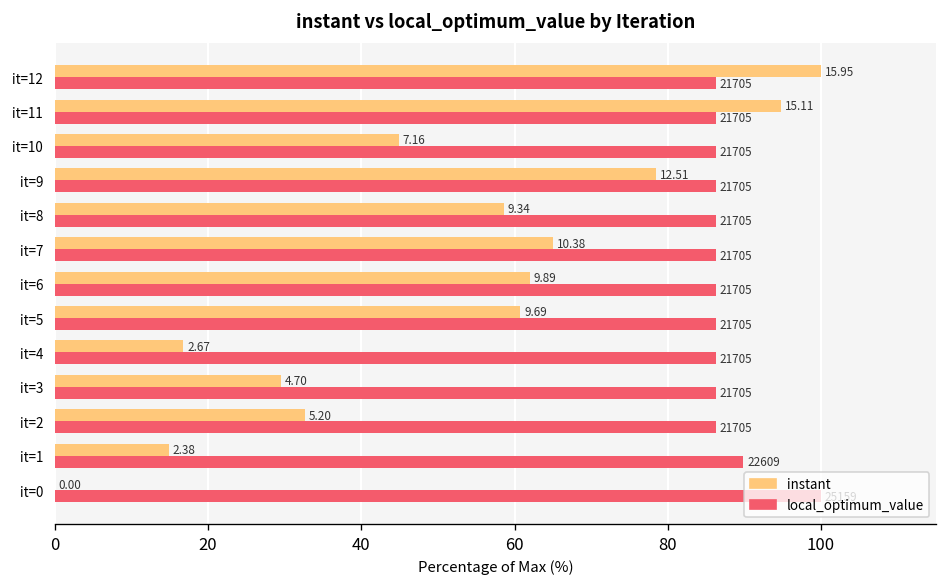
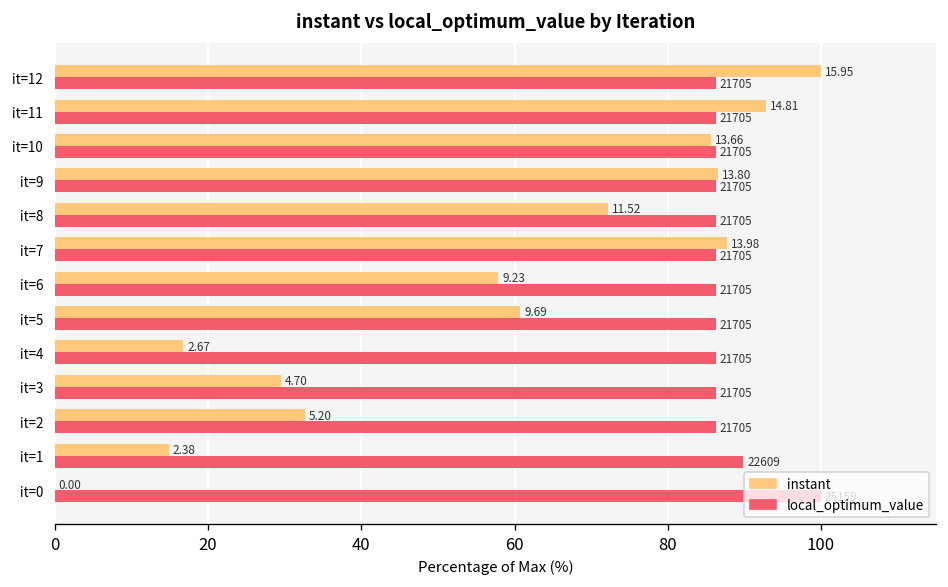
instant, it=11: 15.11 -> 14.81
instant, it=10: 7.16 -> 13.66
instant, it=9: 12.51 -> 13.80
instant, it=8: 9.34 -> 11.52
instant, it=7: 10.38 -> 13.98
instant, it=6: 9.89 -> 9.23
